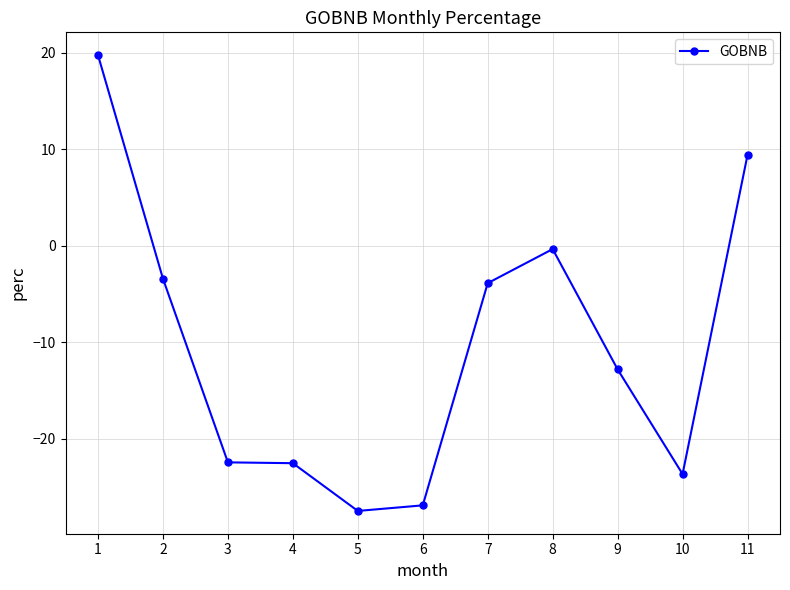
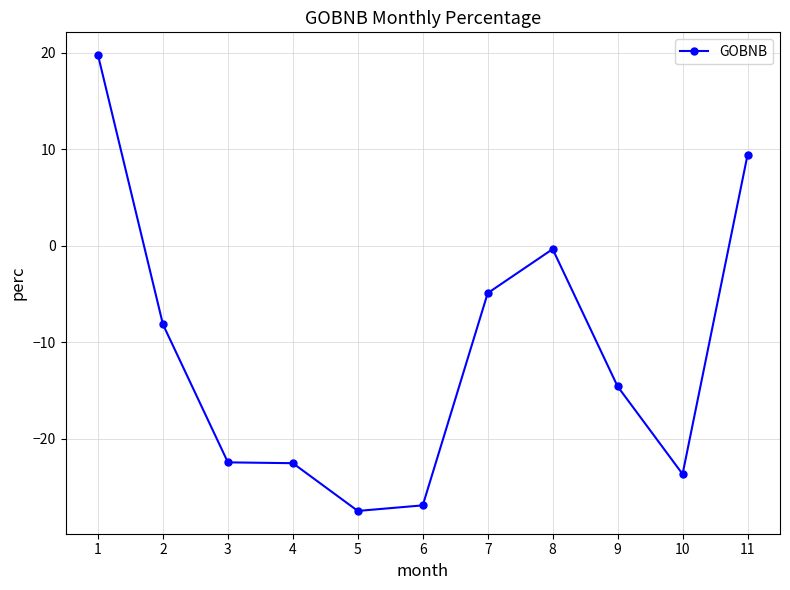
2: -3 -> -8
7: -4 -> -5
9: -13 -> -15
